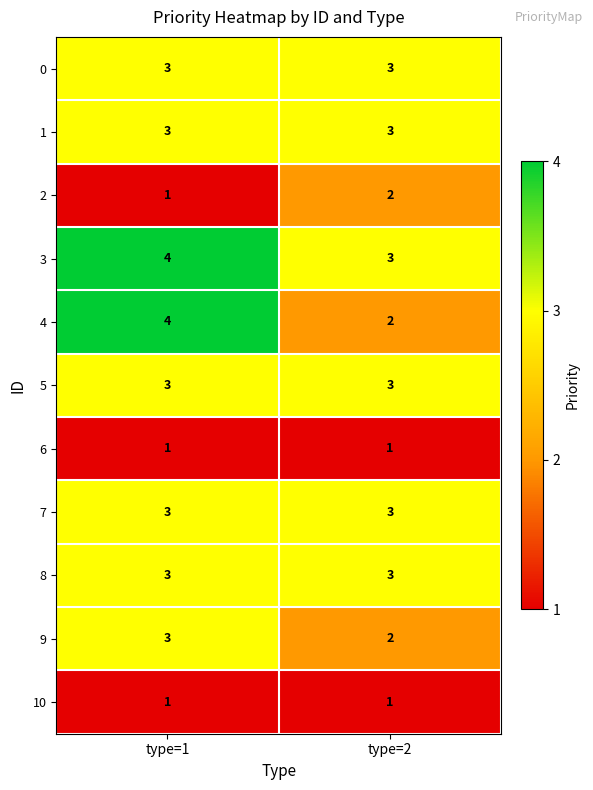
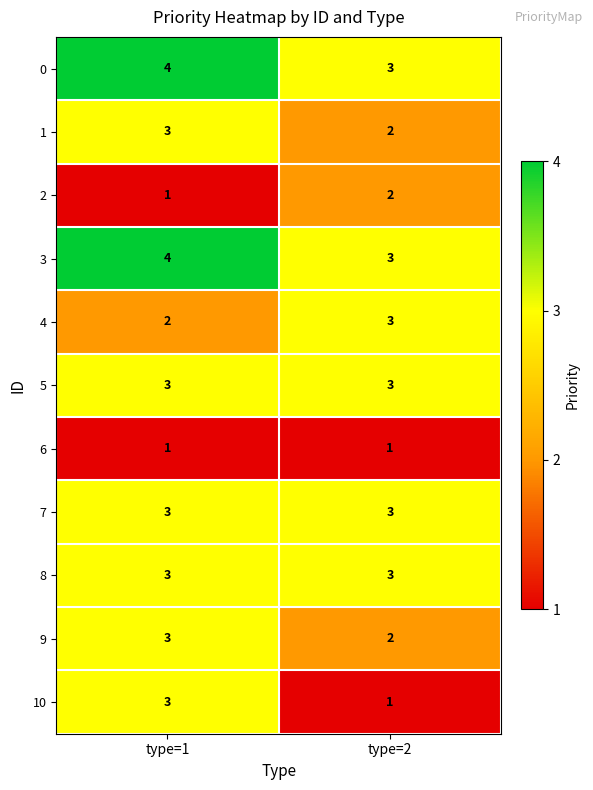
0, type=1: 3 -> 4
1, type=2: 3 -> 2
4, type=1: 4 -> 2
4, type=2: 2 -> 3
10, type=1: 1 -> 3
